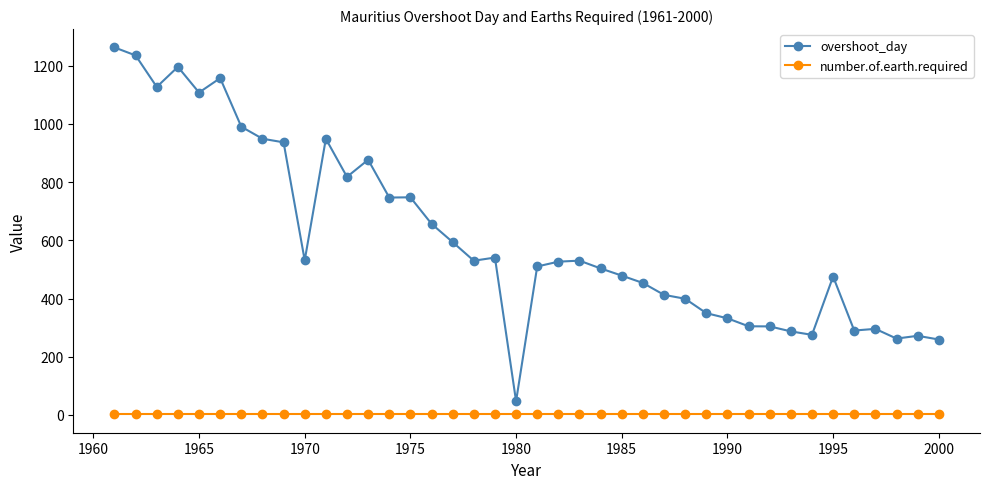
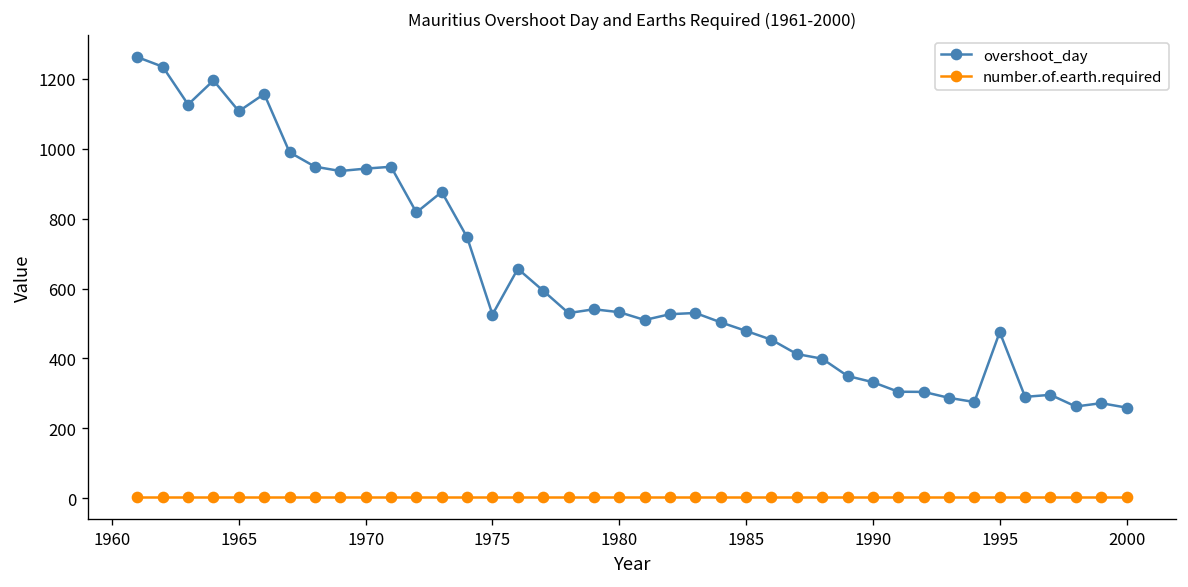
overshoot_day, 1970: 530 -> 940
overshoot_day, 1975: 750 -> 530
overshoot_day, 1980: 50 -> 530
